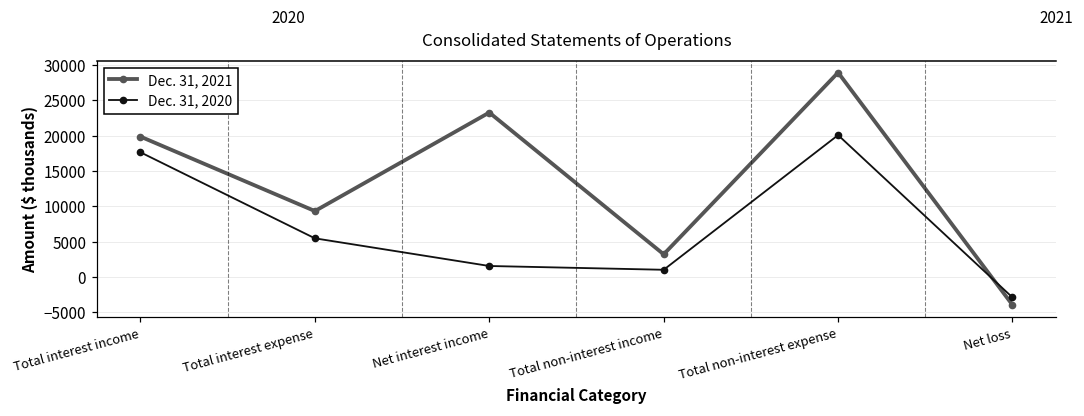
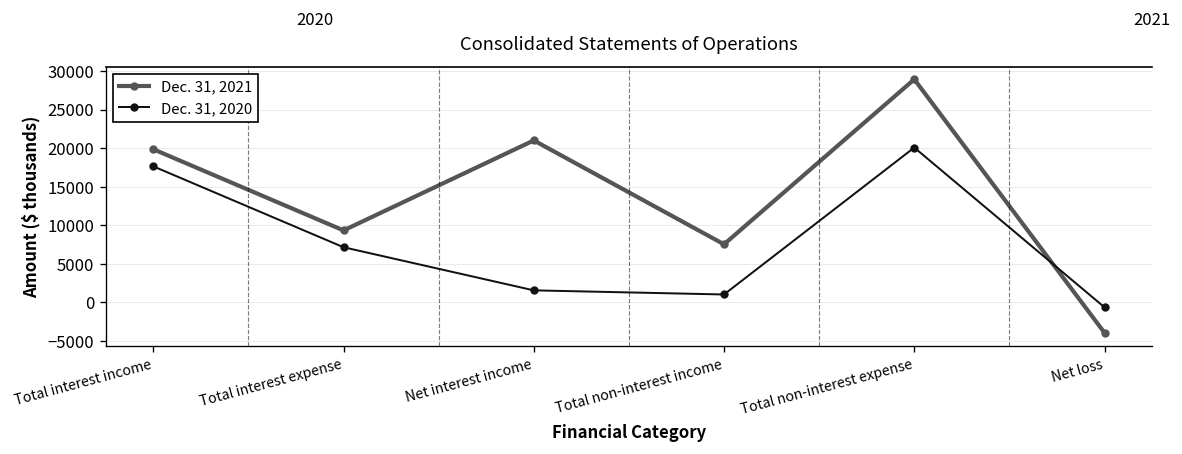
Dec. 31, 2020, Total interest expense: 5000 -> 7000
Dec. 31, 2021, Net interest income: 23000 -> 21000
Dec. 31, 2021, Total non-interest income: 3000 -> 8000
Dec. 31, 2020, Net loss: -3000 -> -1000
